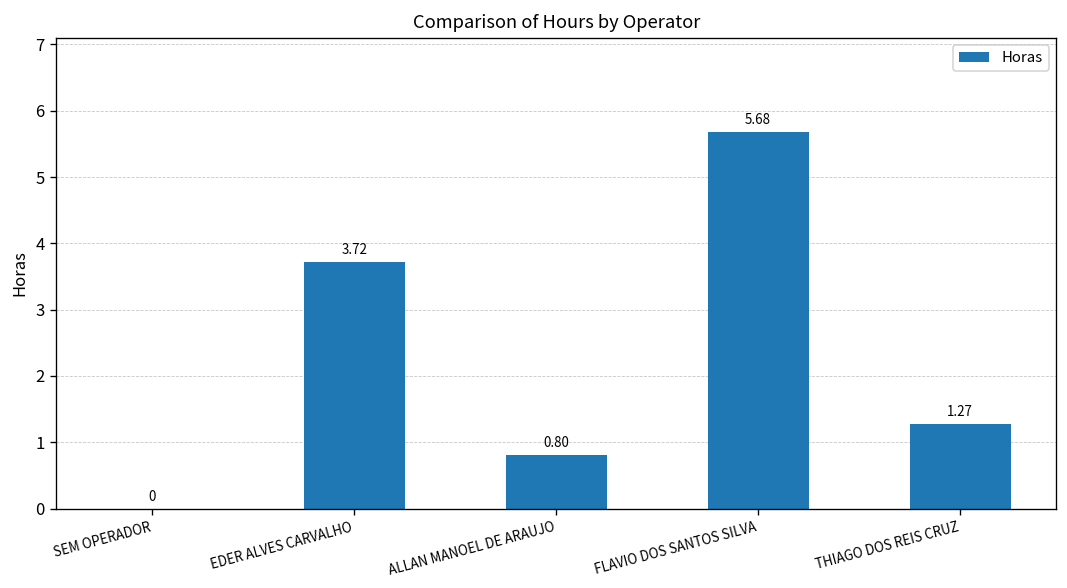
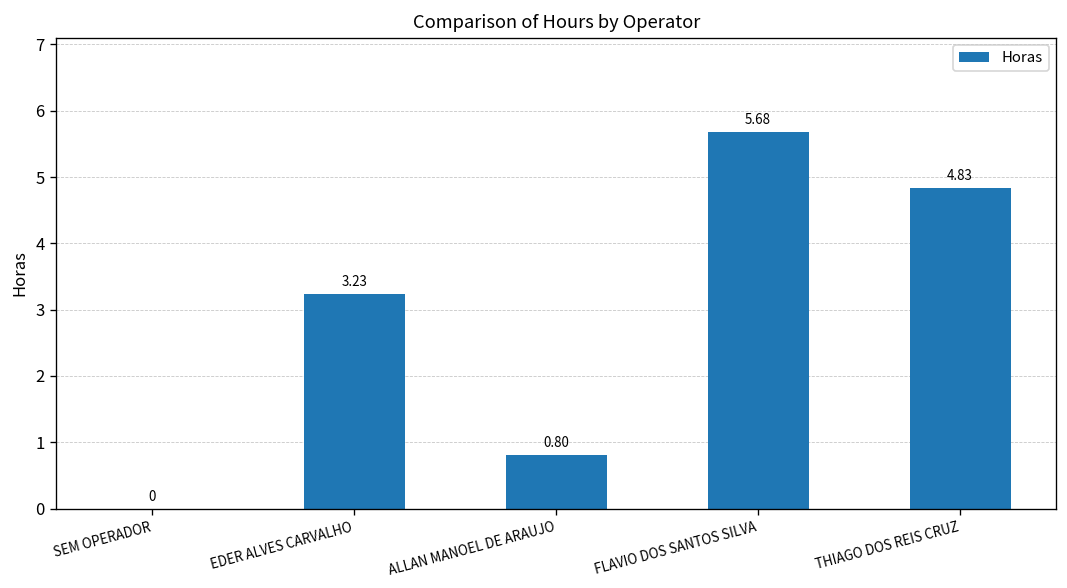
EDER ALVES CARVALHO: 3.72 -> 3.23
THIAGO DOS REIS CRUZ: 1.27 -> 4.83
